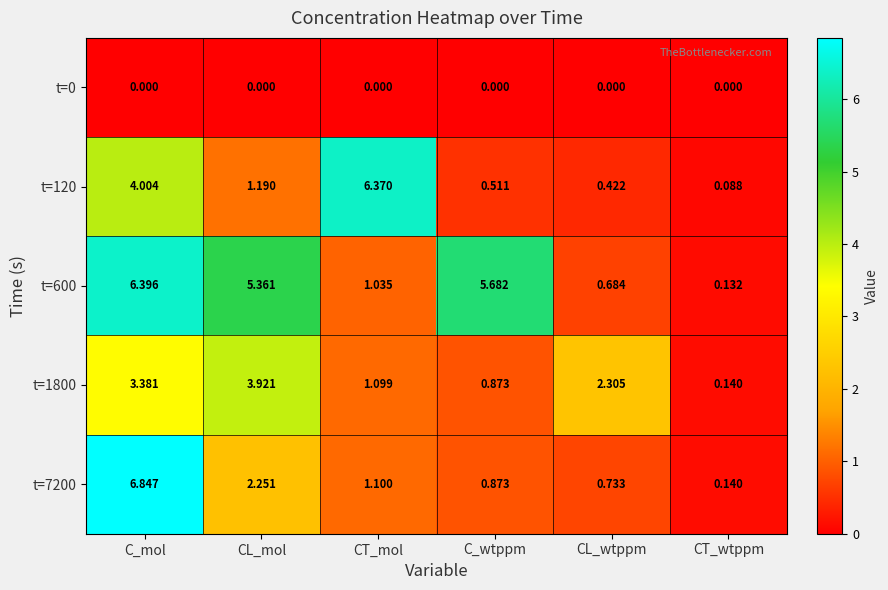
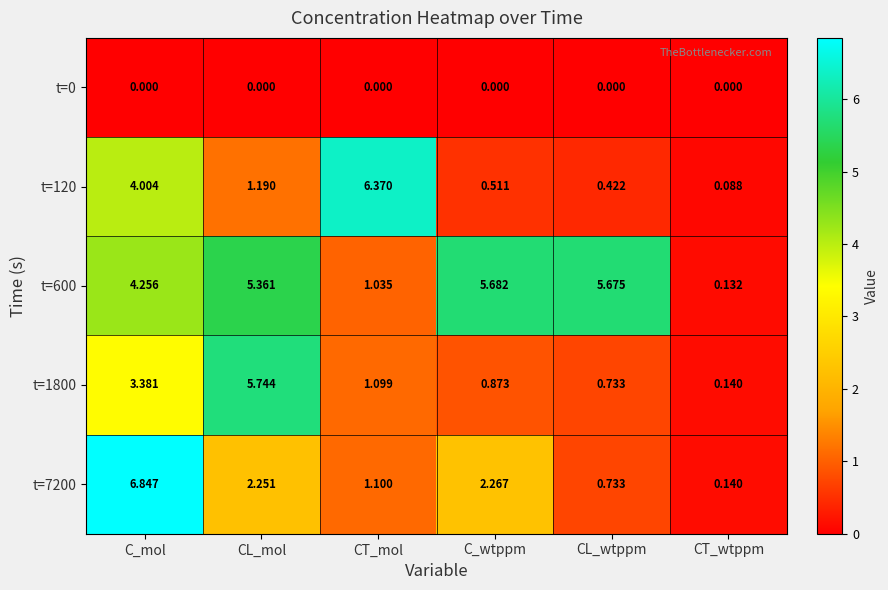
t=600, C_mol: 6.396 -> 4.256
t=600, CL_wtppm: 0.684 -> 5.675
t=1800, CL_mol: 3.921 -> 5.744
t=1800, CL_wtppm: 2.305 -> 0.733
t=7200, C_wtppm: 0.873 -> 2.267
